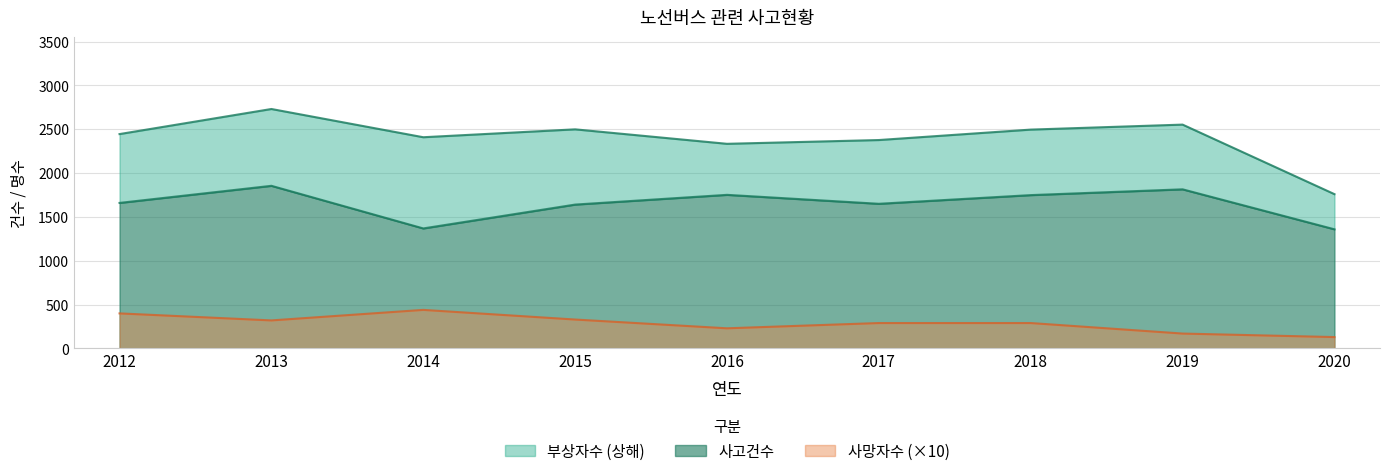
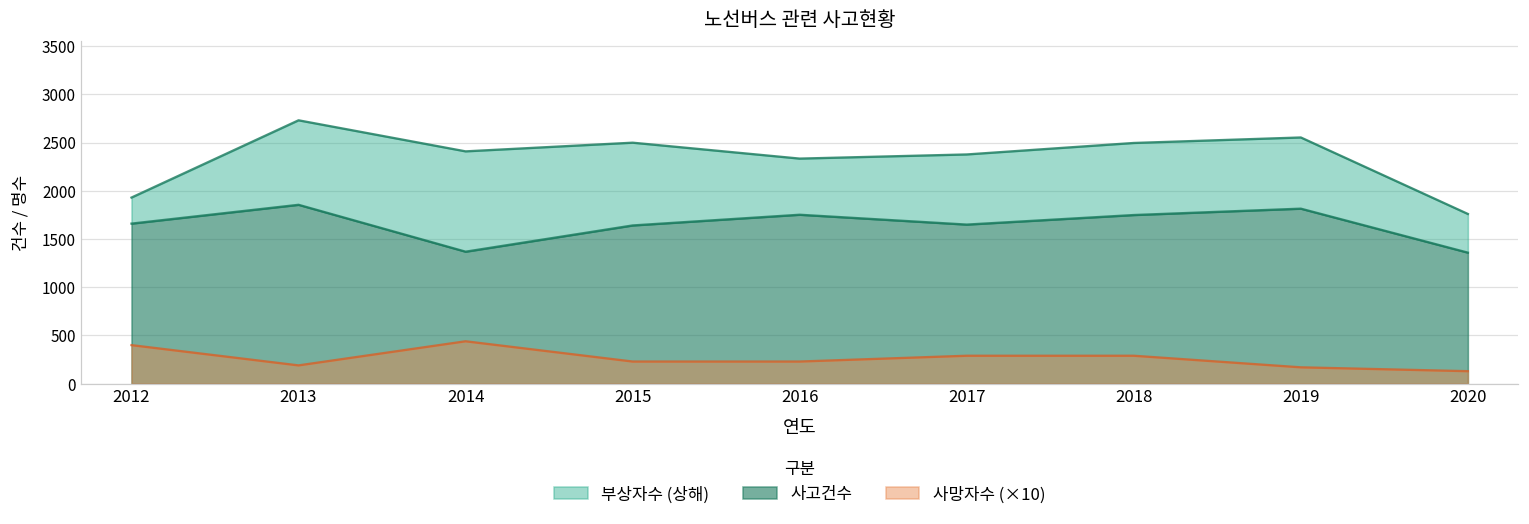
부상자수 (상해), 2012: 2400 -> 1900
사망자수 (×10), 2013: 300 -> 200
사망자수 (×10), 2015: 300 -> 200
